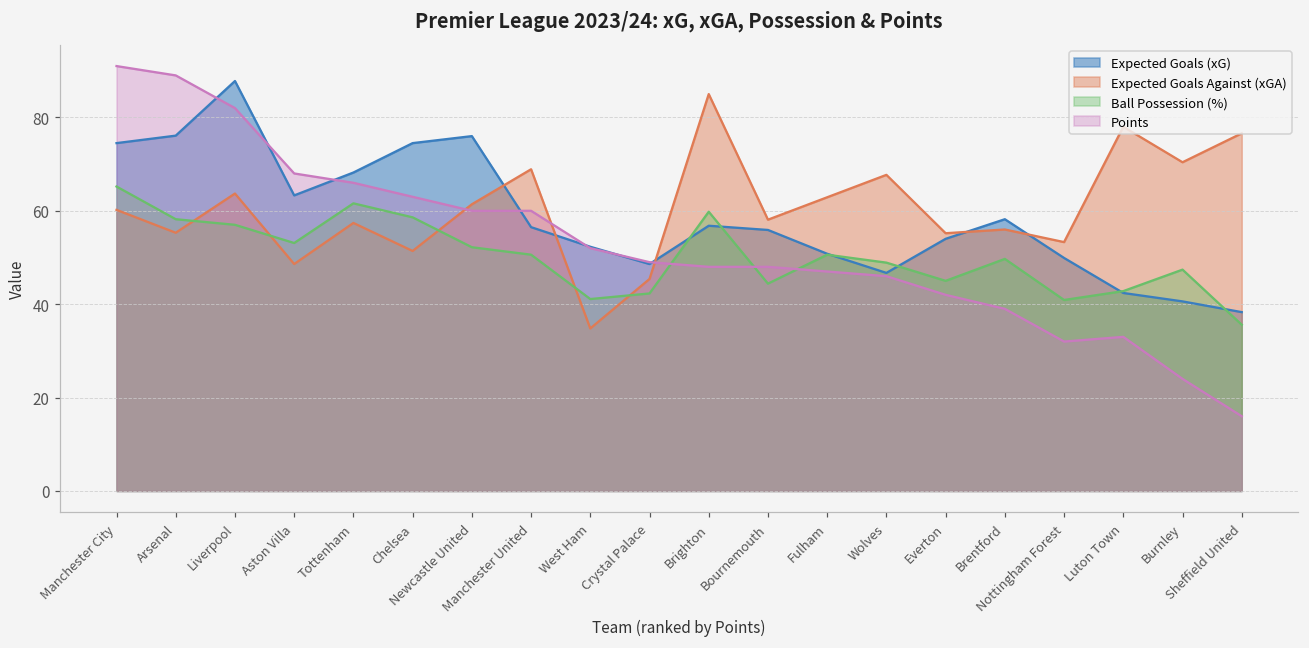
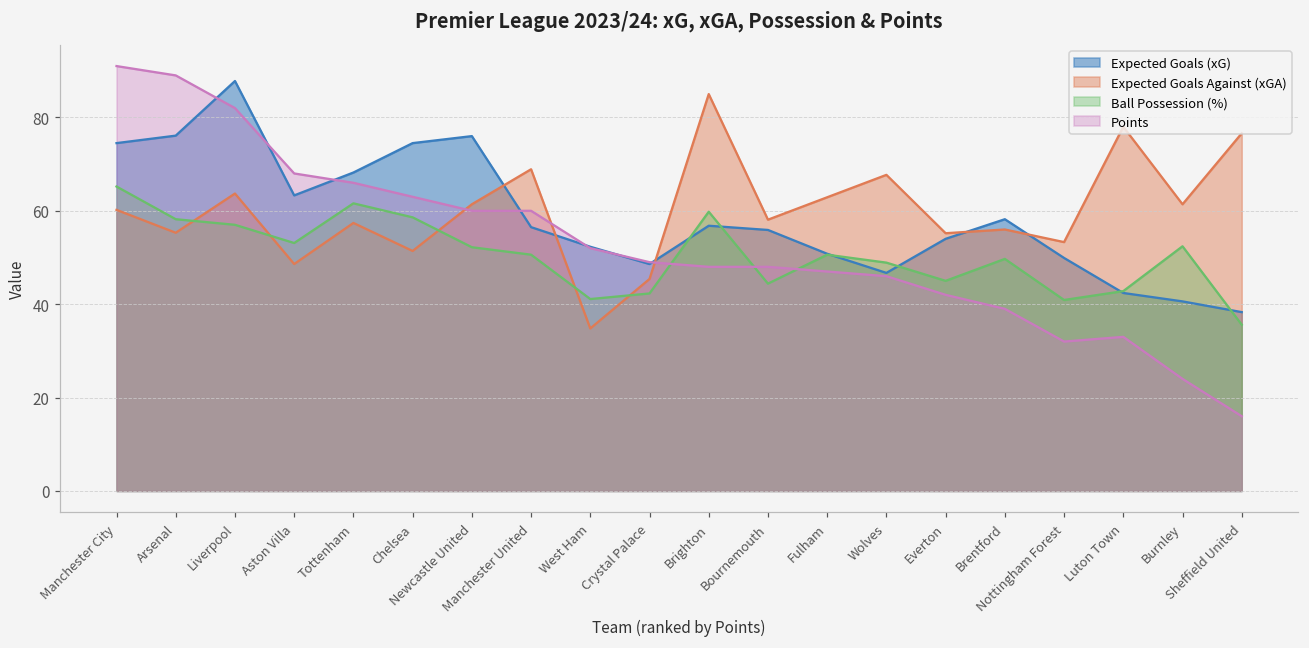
Expected Goals Against (xGA), Burnley: 70 -> 61
Ball Possession (%), Burnley: 47 -> 52
